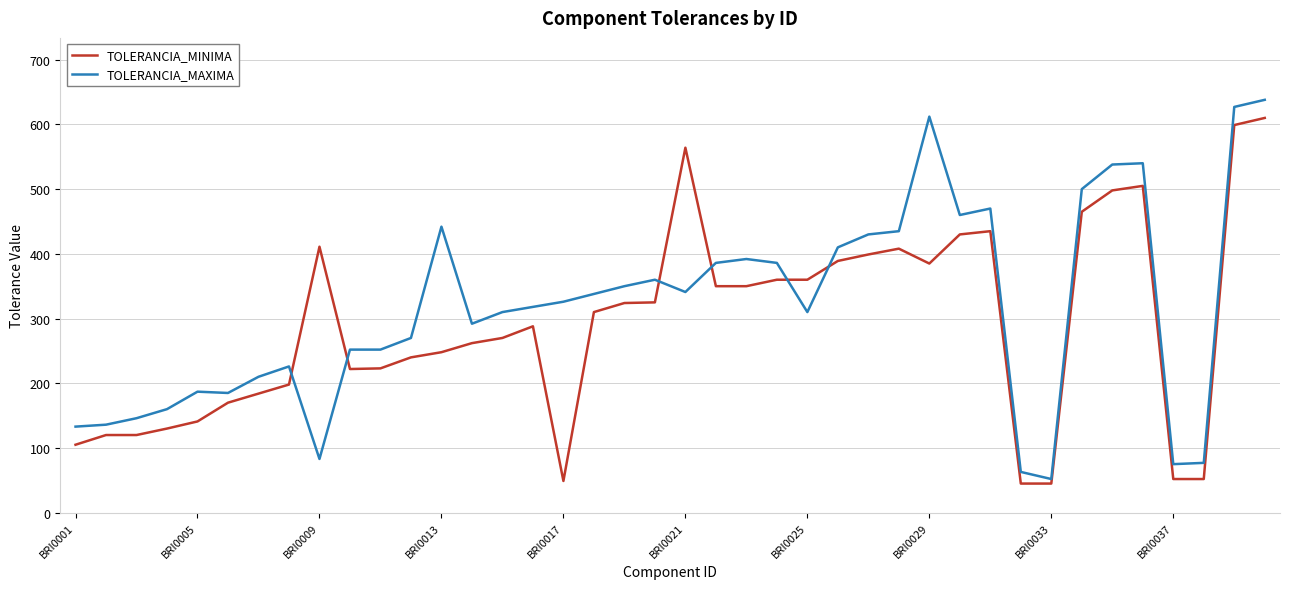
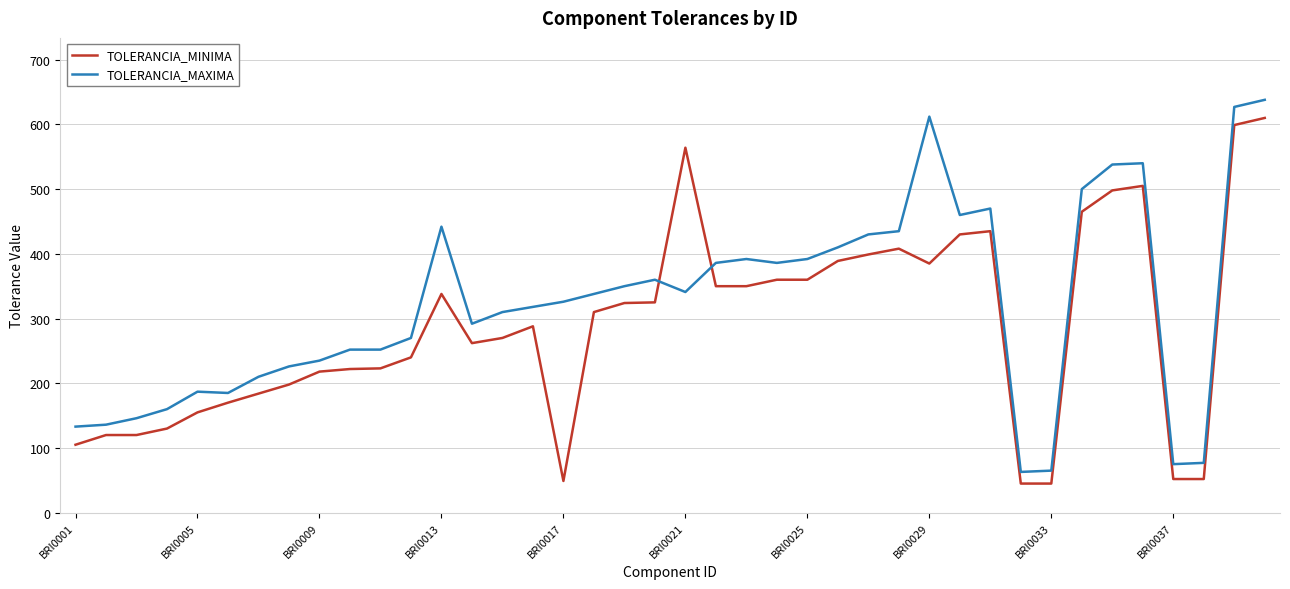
TOLERANCIA_MINIMA, BRI0005: 140 -> 160
TOLERANCIA_MINIMA, BRI0009: 410 -> 220
TOLERANCIA_MAXIMA, BRI0009: 80 -> 240
TOLERANCIA_MINIMA, BRI0013: 250 -> 340
TOLERANCIA_MAXIMA, BRI0025: 310 -> 390
TOLERANCIA_MAXIMA, BRI0033: 50 -> 70
